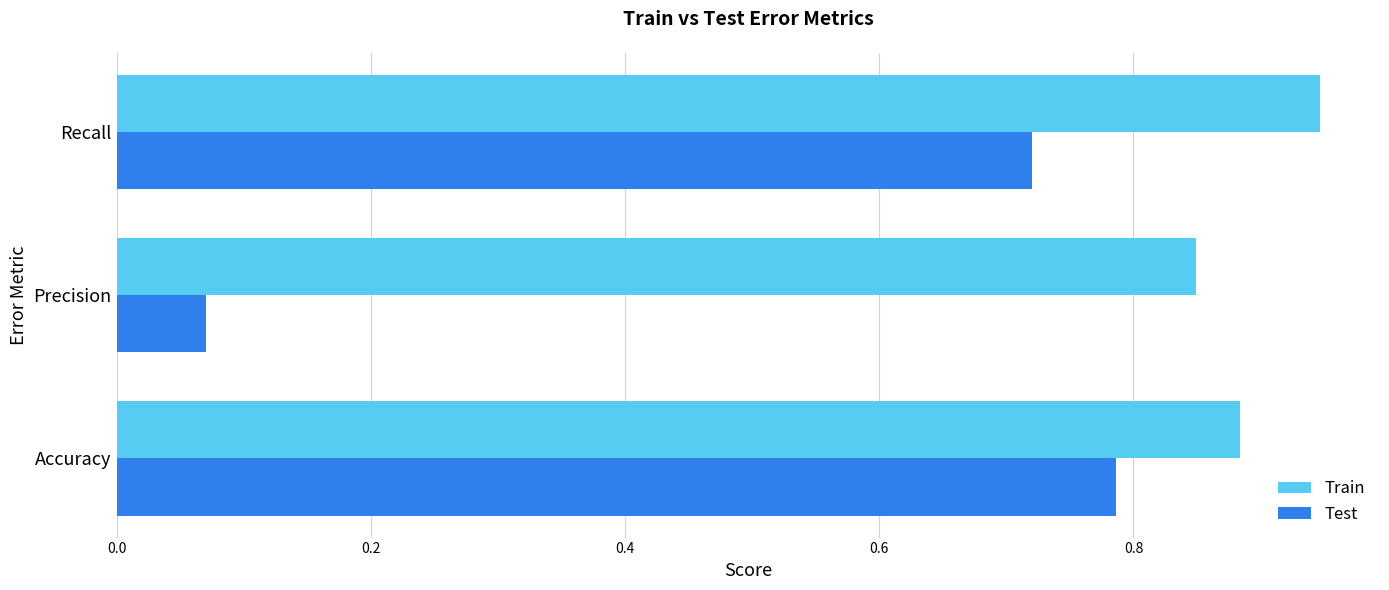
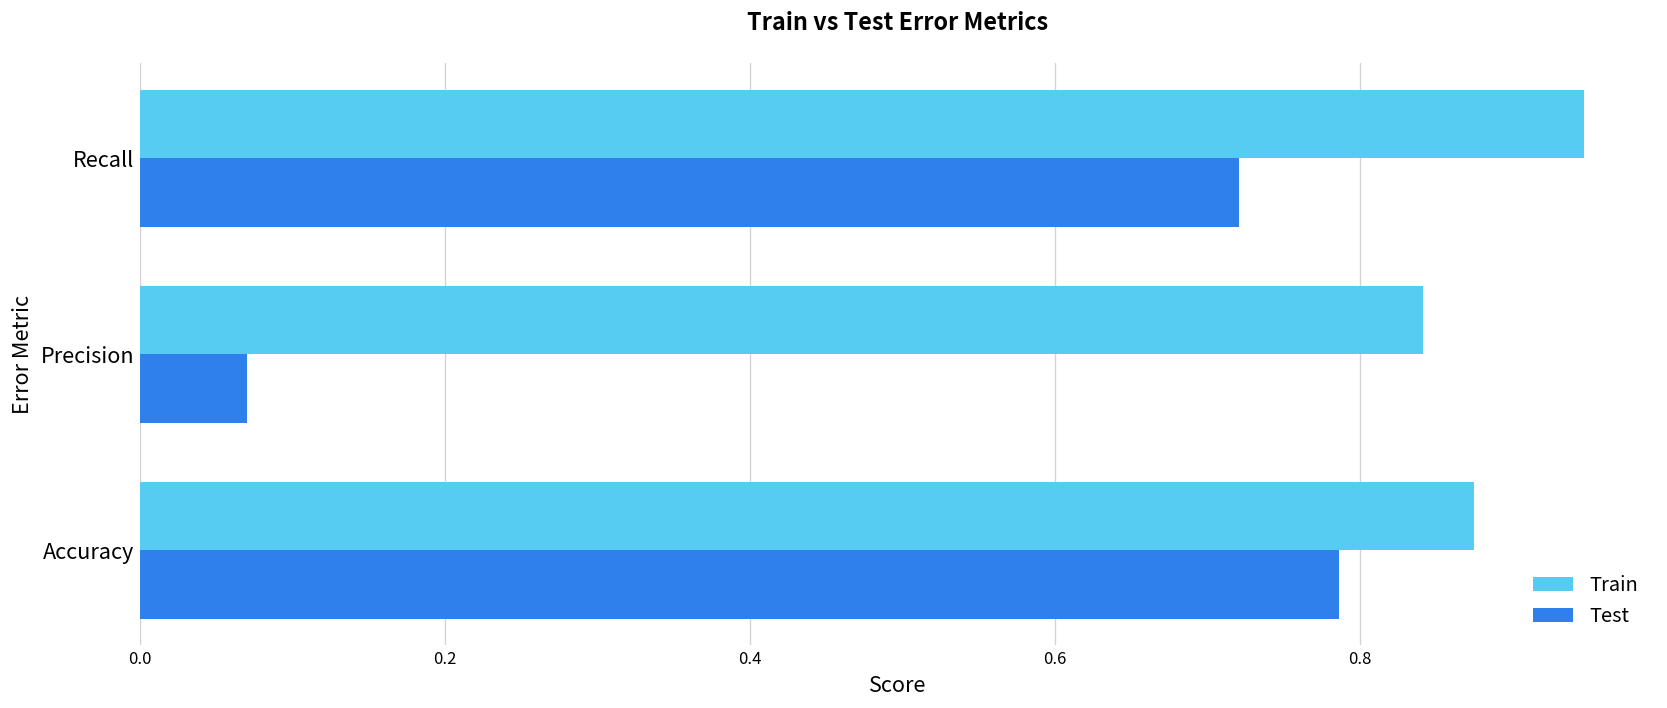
Train, Precision: 0.849 -> 0.841
Train, Accuracy: 0.884 -> 0.875
